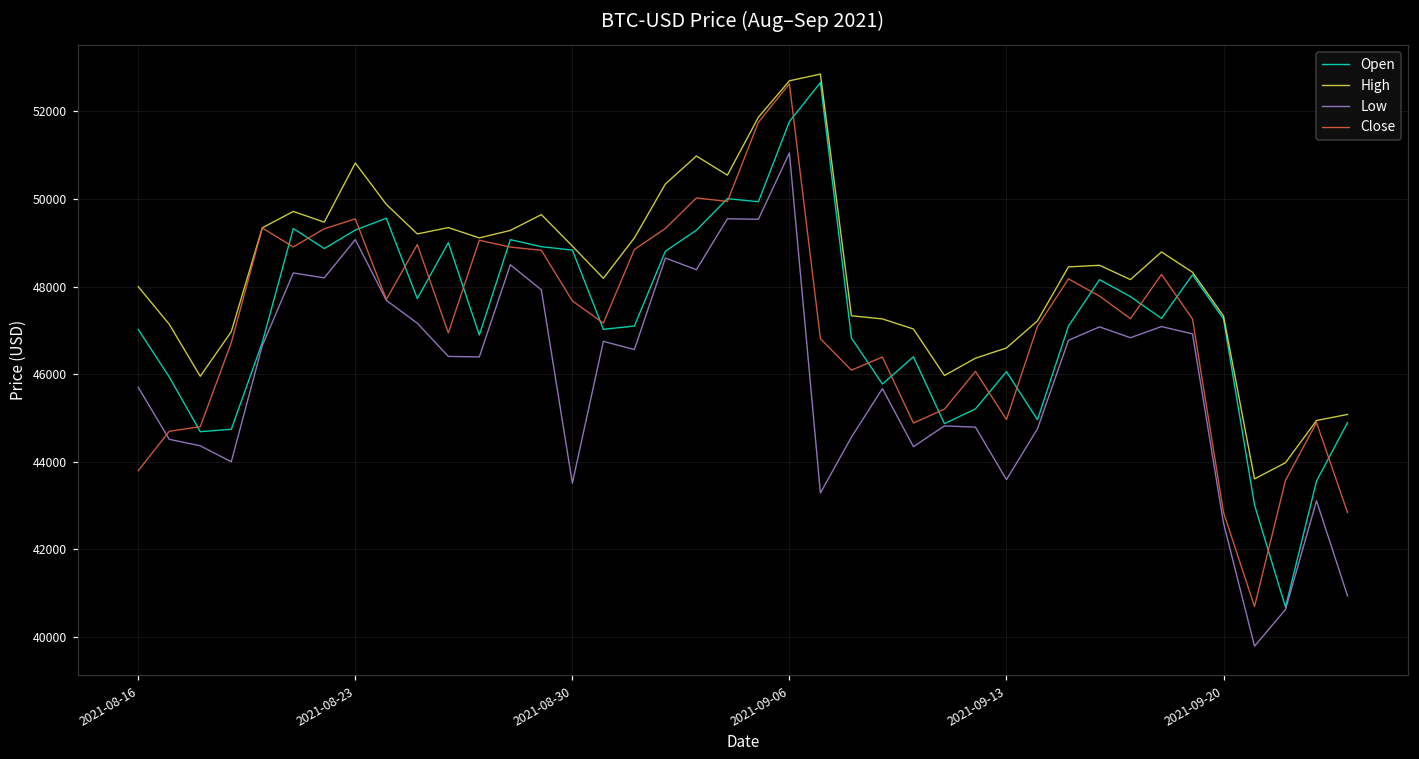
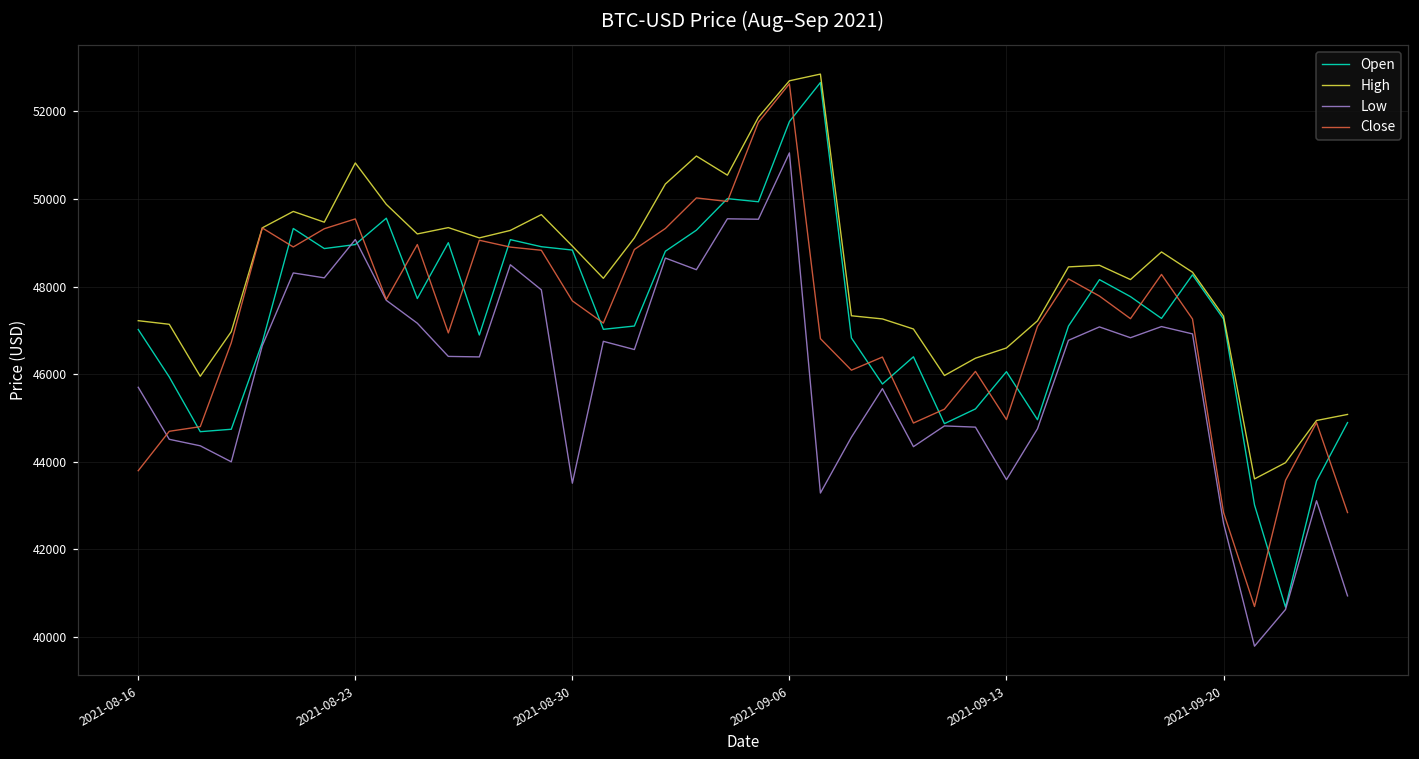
High, 2021-08-16: 48000 -> 47200
Open, 2021-08-23: 49300 -> 49000
